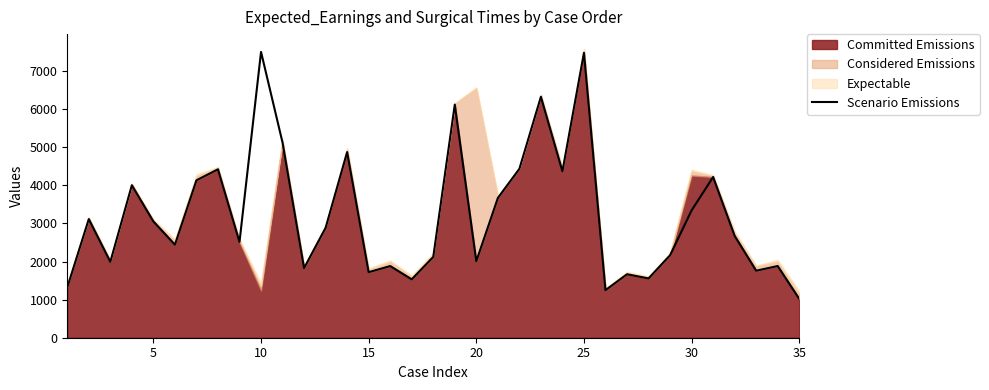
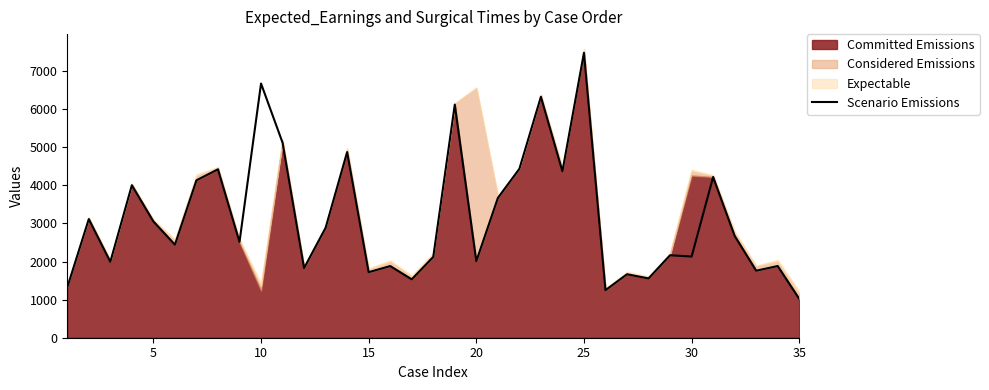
Scenario Emissions, 10: 7500 -> 6700
Scenario Emissions, 30: 3300 -> 2100
